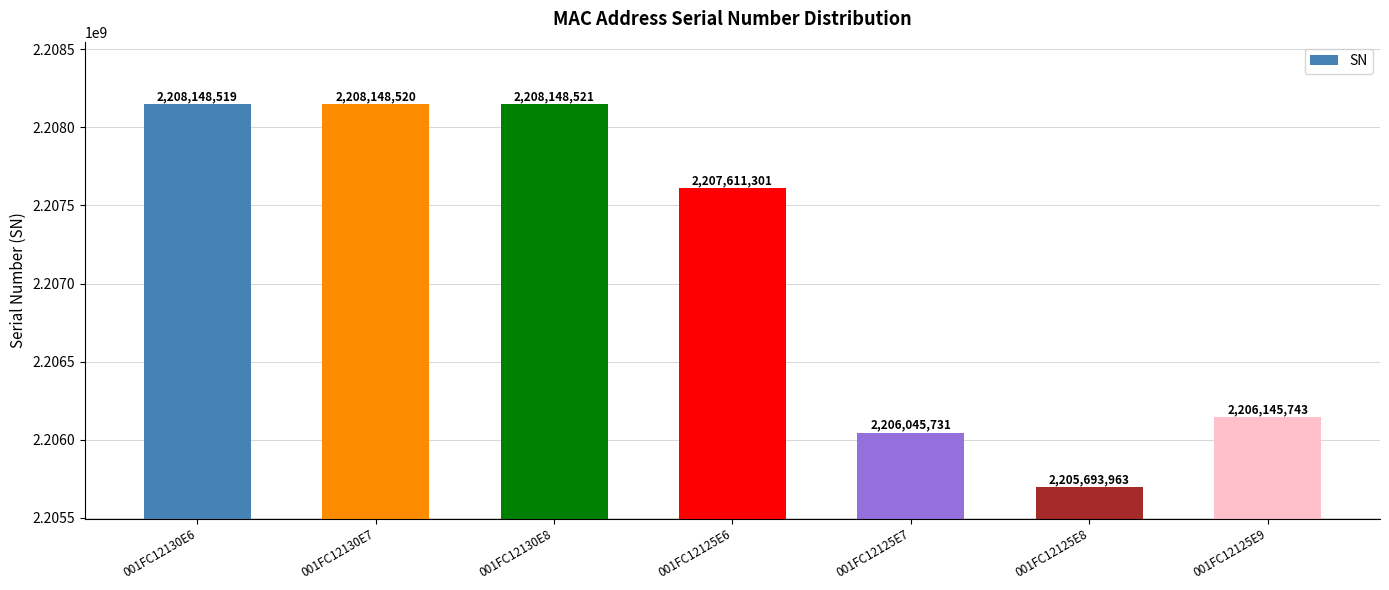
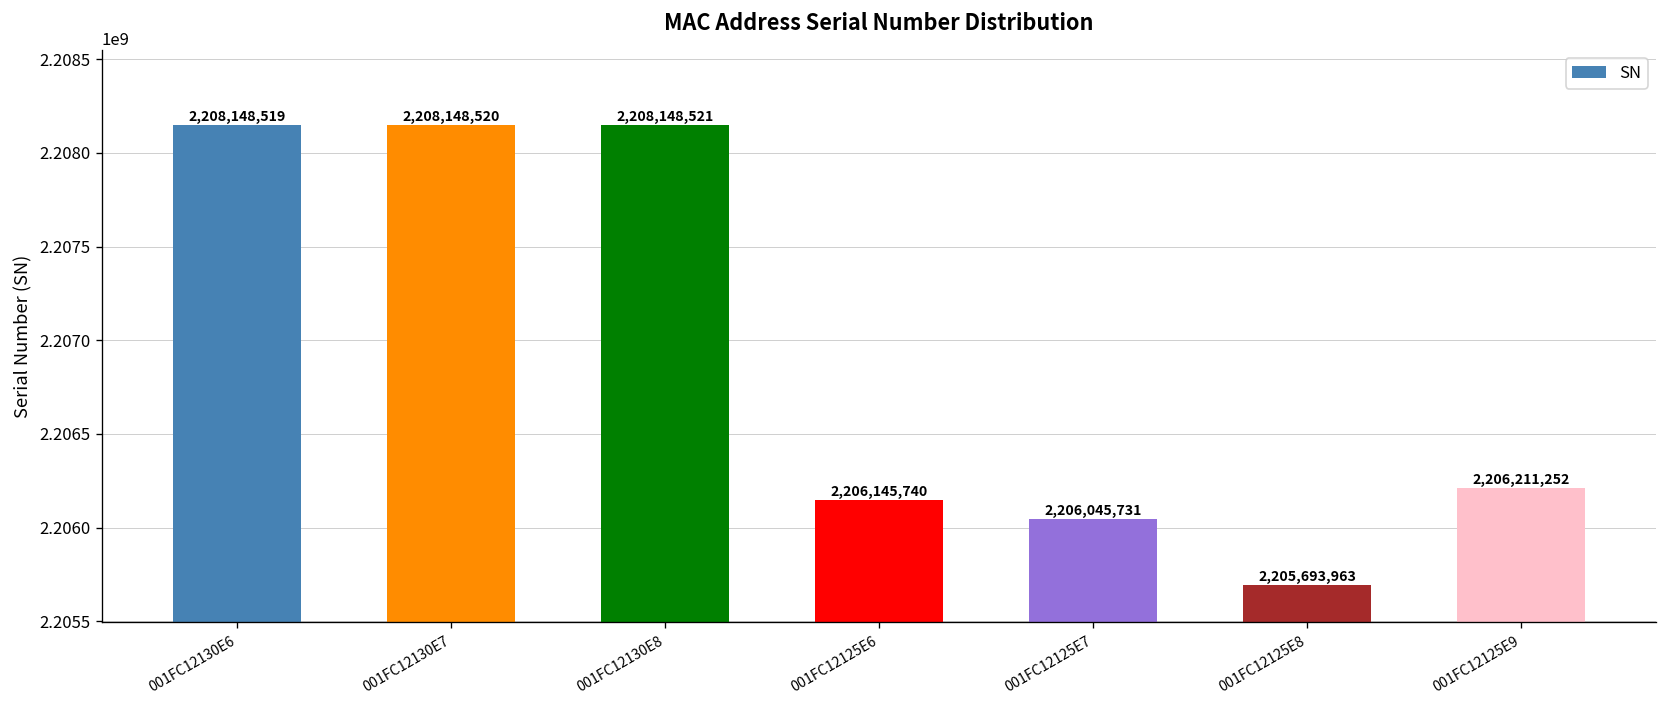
001FC12125E6: 2,207,611,301 -> 2,206,145,740
001FC12125E9: 2,206,145,743 -> 2,206,211,252
